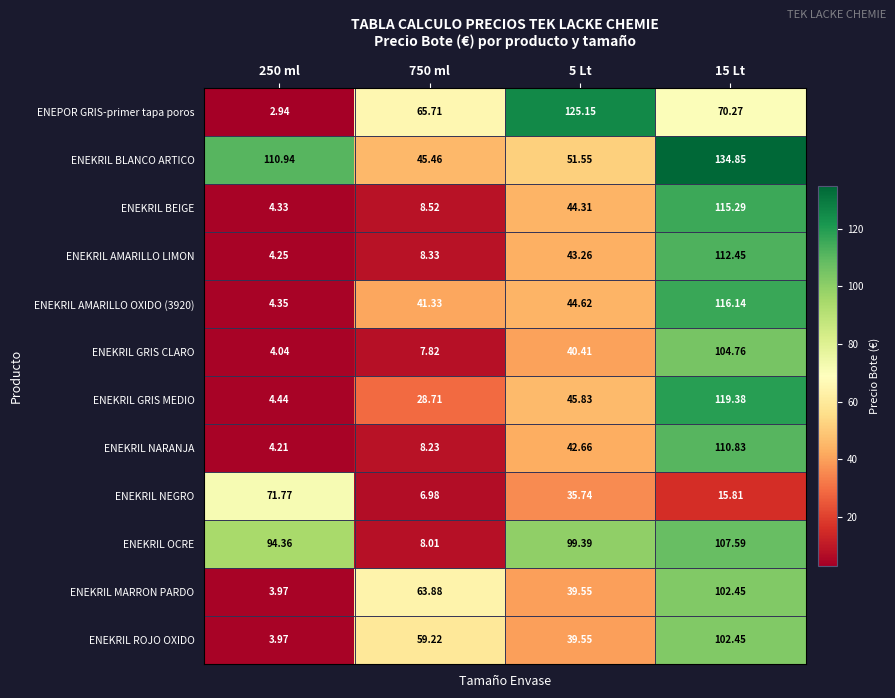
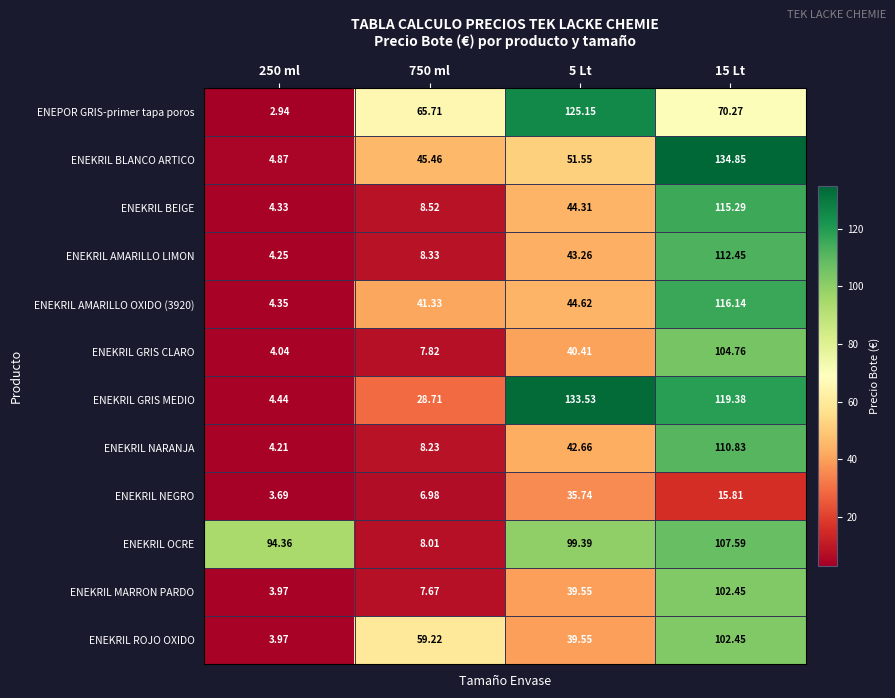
ENEKRIL BLANCO ARTICO, 250 ml: 110.94 -> 4.87
ENEKRIL GRIS MEDIO, 5 Lt: 45.83 -> 133.53
ENEKRIL NEGRO, 250 ml: 71.77 -> 3.69
ENEKRIL MARRON PARDO, 750 ml: 63.88 -> 7.67
